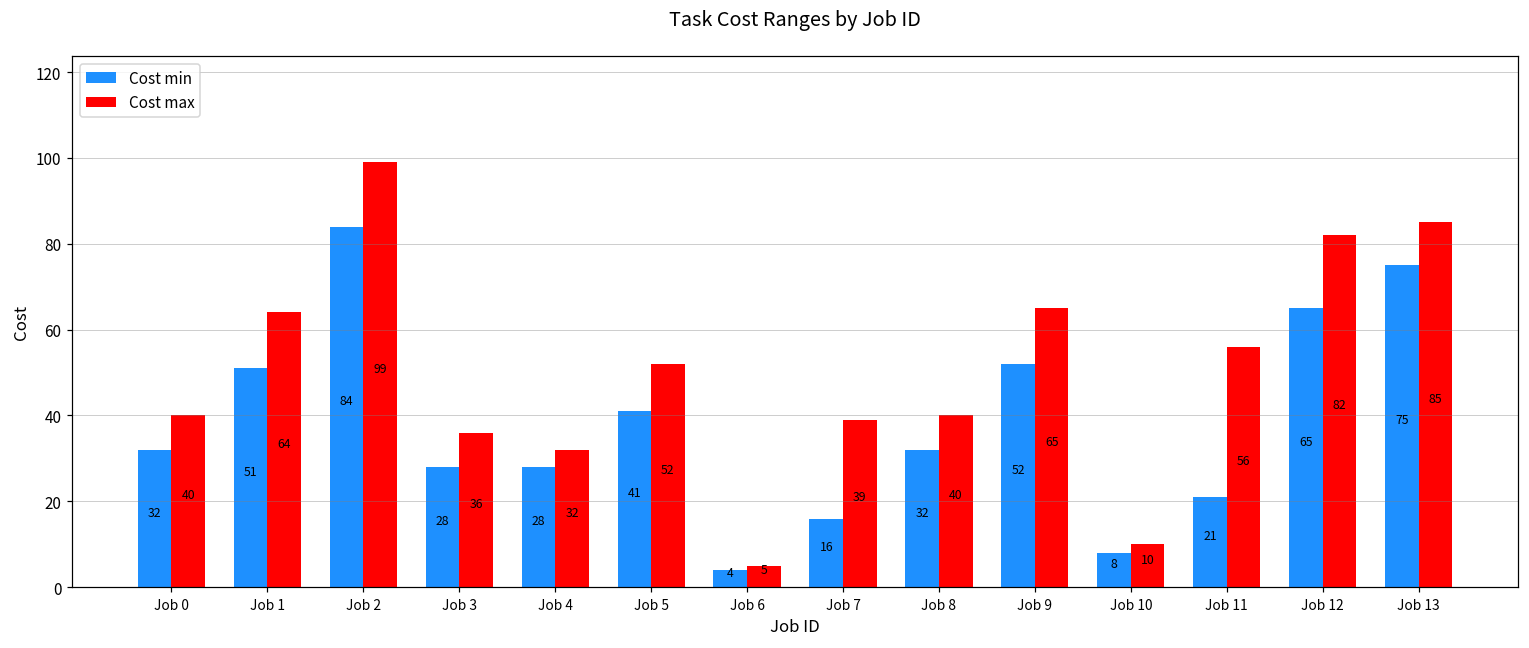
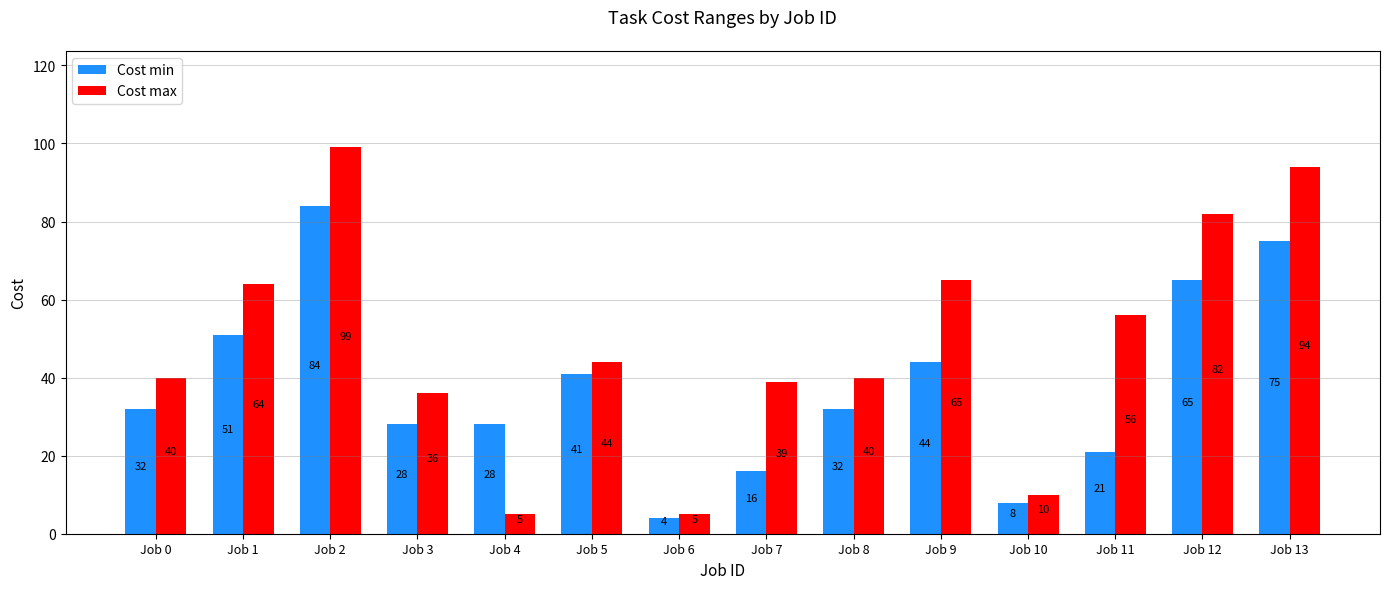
Cost max, Job 4: 32 -> 5
Cost max, Job 5: 52 -> 44
Cost min, Job 9: 52 -> 44
Cost max, Job 13: 85 -> 94
